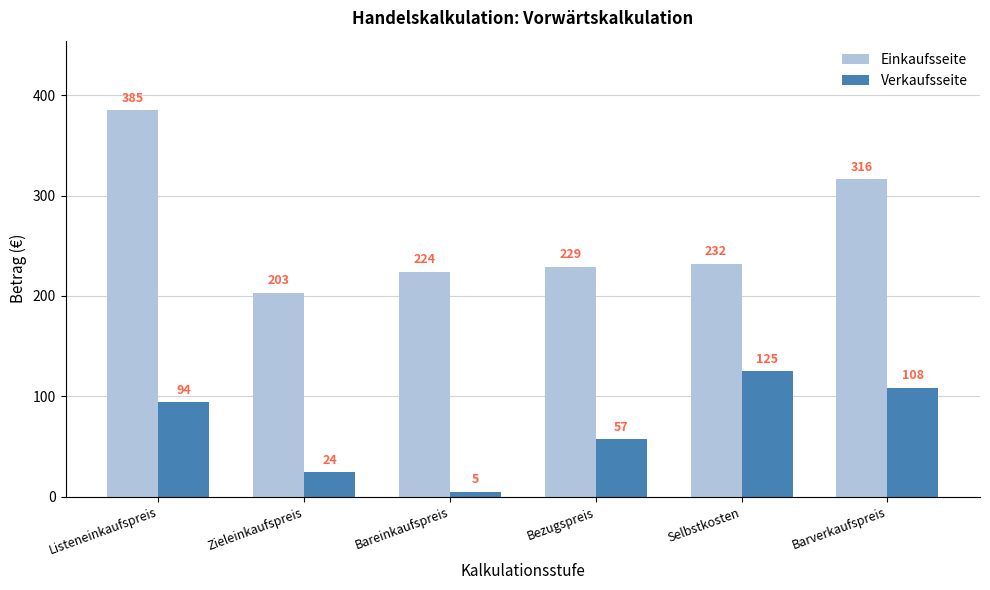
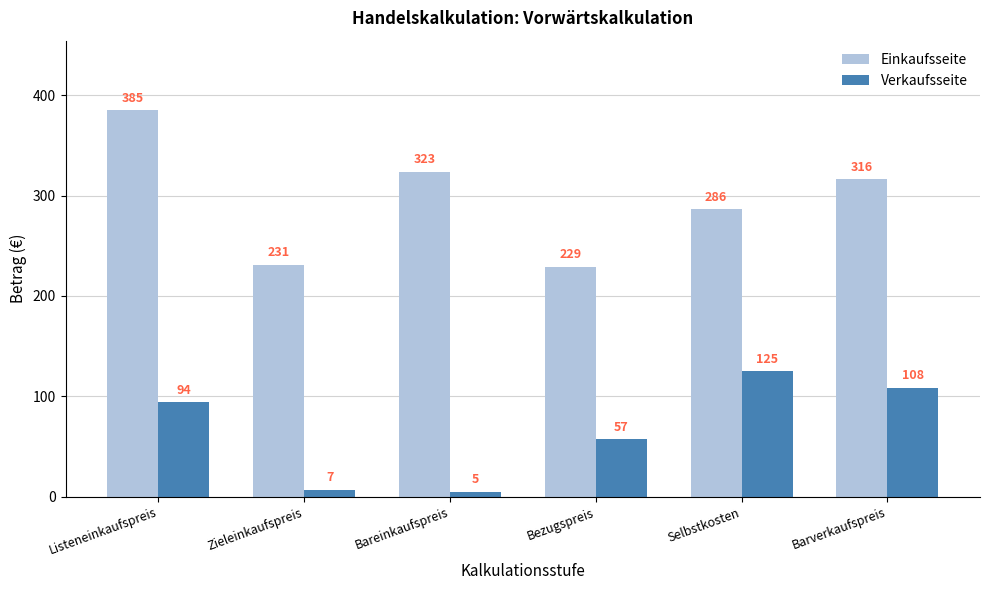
Einkaufsseite, Zieleinkaufspreis: 203 -> 231
Verkaufsseite, Zieleinkaufspreis: 24 -> 7
Einkaufsseite, Bareinkaufspreis: 224 -> 323
Einkaufsseite, Selbstkosten: 232 -> 286
